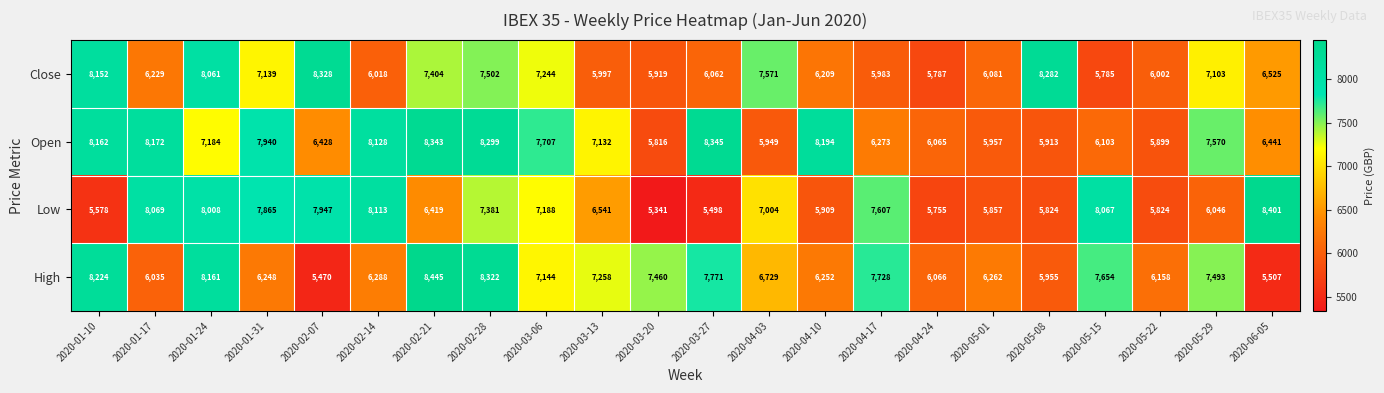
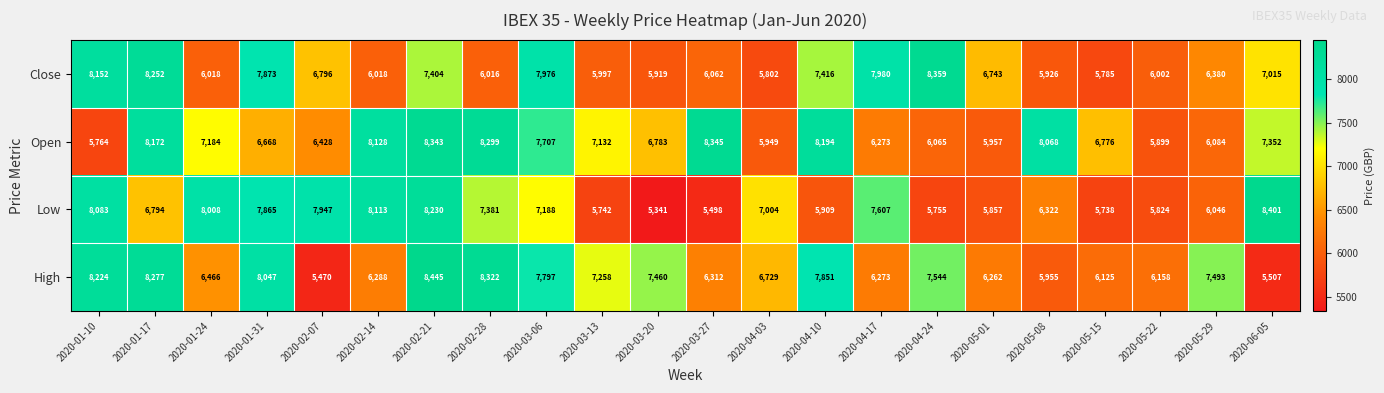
Close, 2020-01-17: 6,229 -> 8,252
Close, 2020-01-24: 8,061 -> 6,018
Close, 2020-01-31: 7,139 -> 7,873
Close, 2020-02-07: 8,328 -> 6,796
Close, 2020-02-28: 7,502 -> 6,016
Close, 2020-03-06: 7,244 -> 7,976
Close, 2020-04-03: 7,571 -> 5,802
Close, 2020-04-10: 6,209 -> 7,416
Close, 2020-04-17: 5,983 -> 7,980
Close, 2020-04-24: 5,787 -> 8,359
Close, 2020-05-01: 6,081 -> 6,743
Close, 2020-05-08: 8,282 -> 5,926
Close, 2020-05-29: 7,103 -> 6,380
Close, 2020-06-05: 6,525 -> 7,015
Open, 2020-01-10: 8,162 -> 5,764
Open, 2020-01-31: 7,940 -> 6,668
Open, 2020-03-20: 5,816 -> 6,783
Open, 2020-05-08: 5,913 -> 8,068
Open, 2020-05-15: 6,103 -> 6,776
Open, 2020-05-29: 7,570 -> 6,084
Open, 2020-06-05: 6,441 -> 7,352
Low, 2020-01-10: 5,578 -> 8,083
Low, 2020-01-17: 8,069 -> 6,794
Low, 2020-02-21: 6,419 -> 8,230
Low, 2020-03-13: 6,541 -> 5,742
Low, 2020-05-08: 5,824 -> 6,322
Low, 2020-05-15: 8,067 -> 5,738
High, 2020-01-17: 6,035 -> 8,277
High, 2020-01-24: 8,161 -> 6,466
High, 2020-01-31: 6,248 -> 8,047
High, 2020-03-06: 7,144 -> 7,797
High, 2020-03-27: 7,771 -> 6,312
High, 2020-04-10: 6,252 -> 7,851
High, 2020-04-17: 7,728 -> 6,273
High, 2020-04-24: 6,066 -> 7,544
High, 2020-05-15: 7,654 -> 6,125
